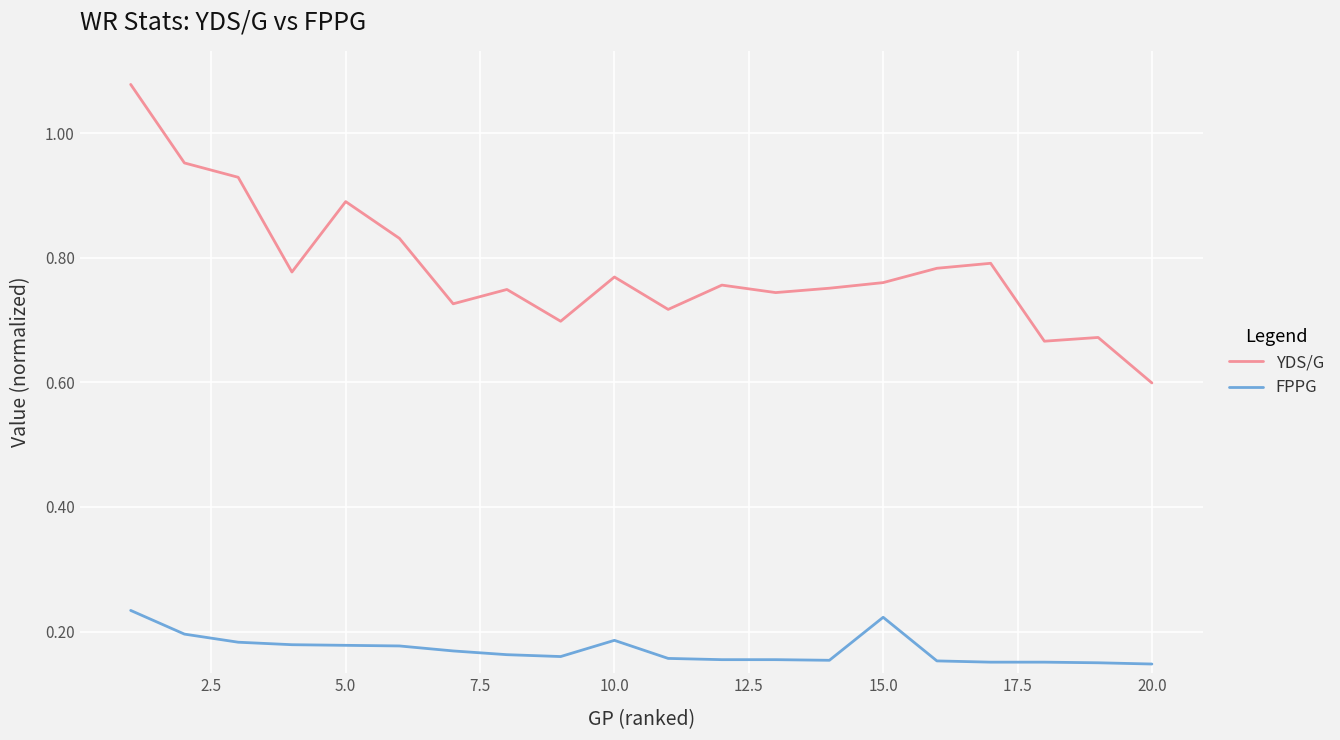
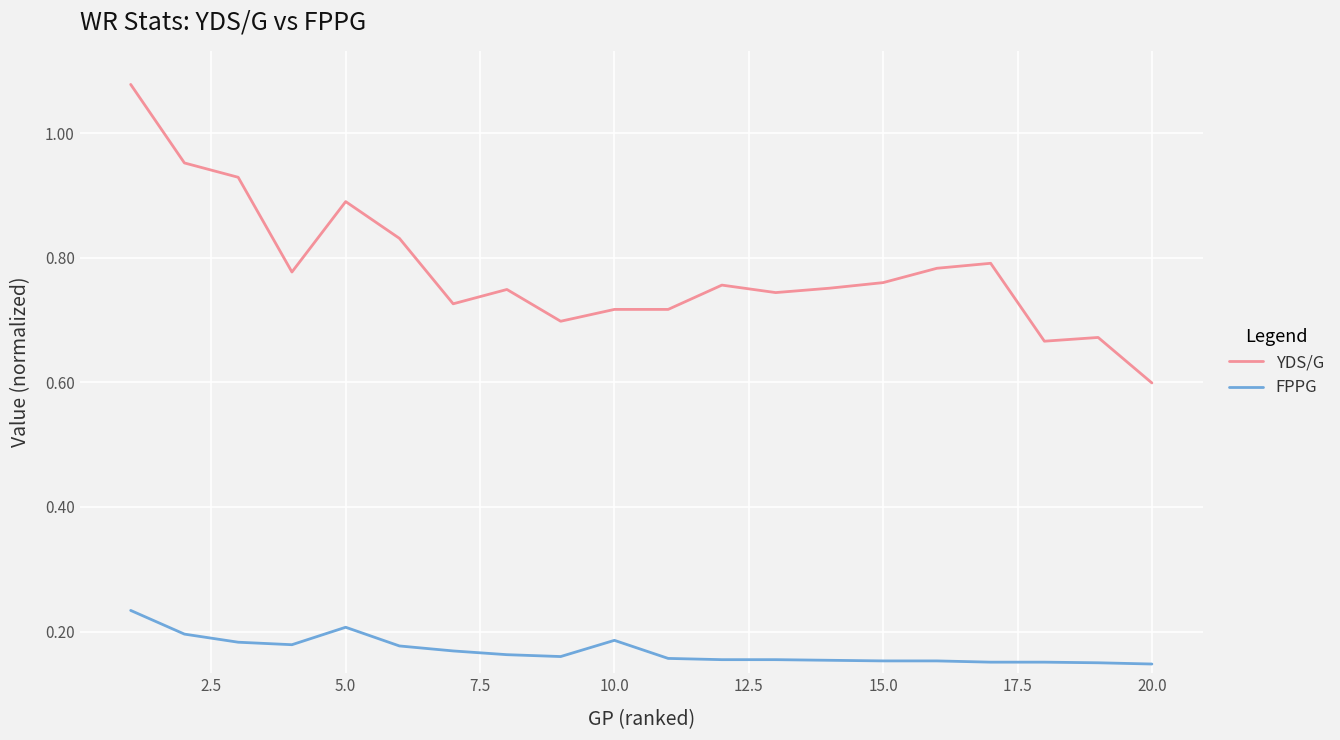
FPPG, 5.0: 0.18 -> 0.21
YDS/G, 10.0: 0.77 -> 0.72
FPPG, 15.0: 0.22 -> 0.15
